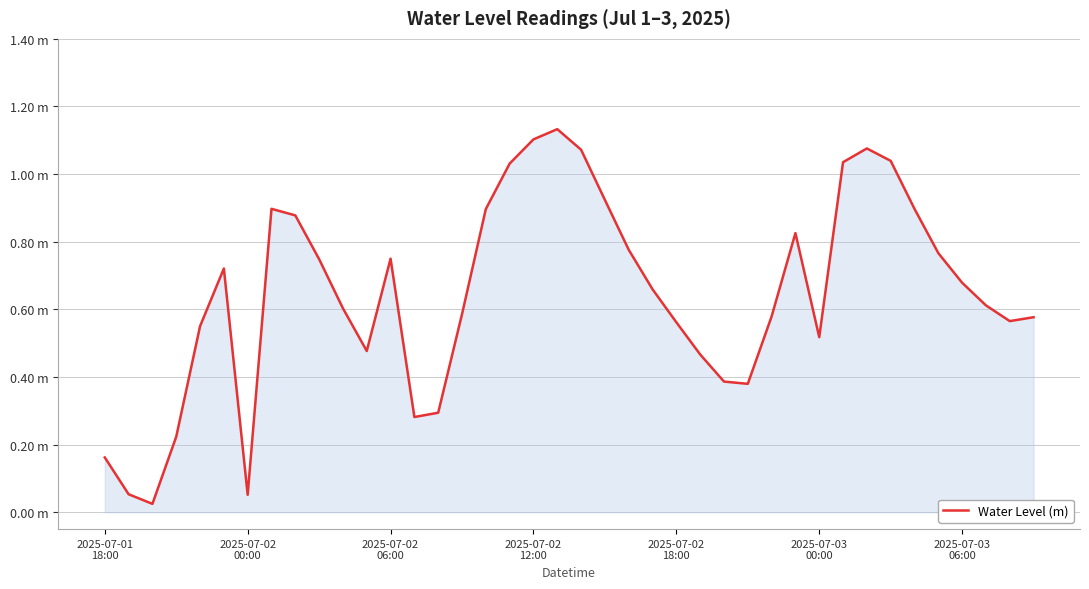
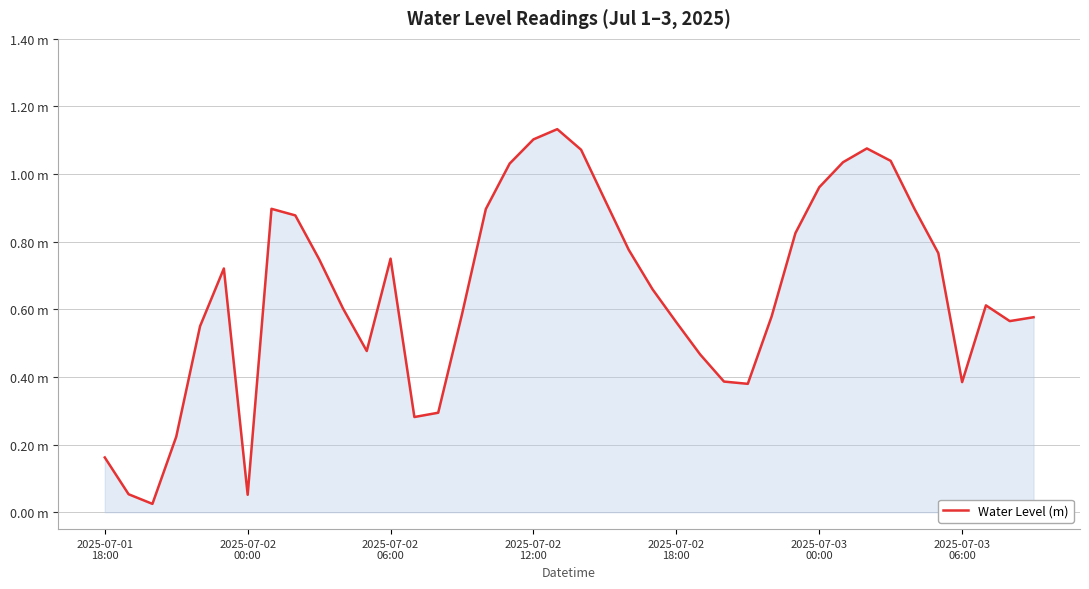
2025-07-03 00:00: 0.52 m -> 0.96 m
2025-07-03 06:00: 0.68 m -> 0.38 m
